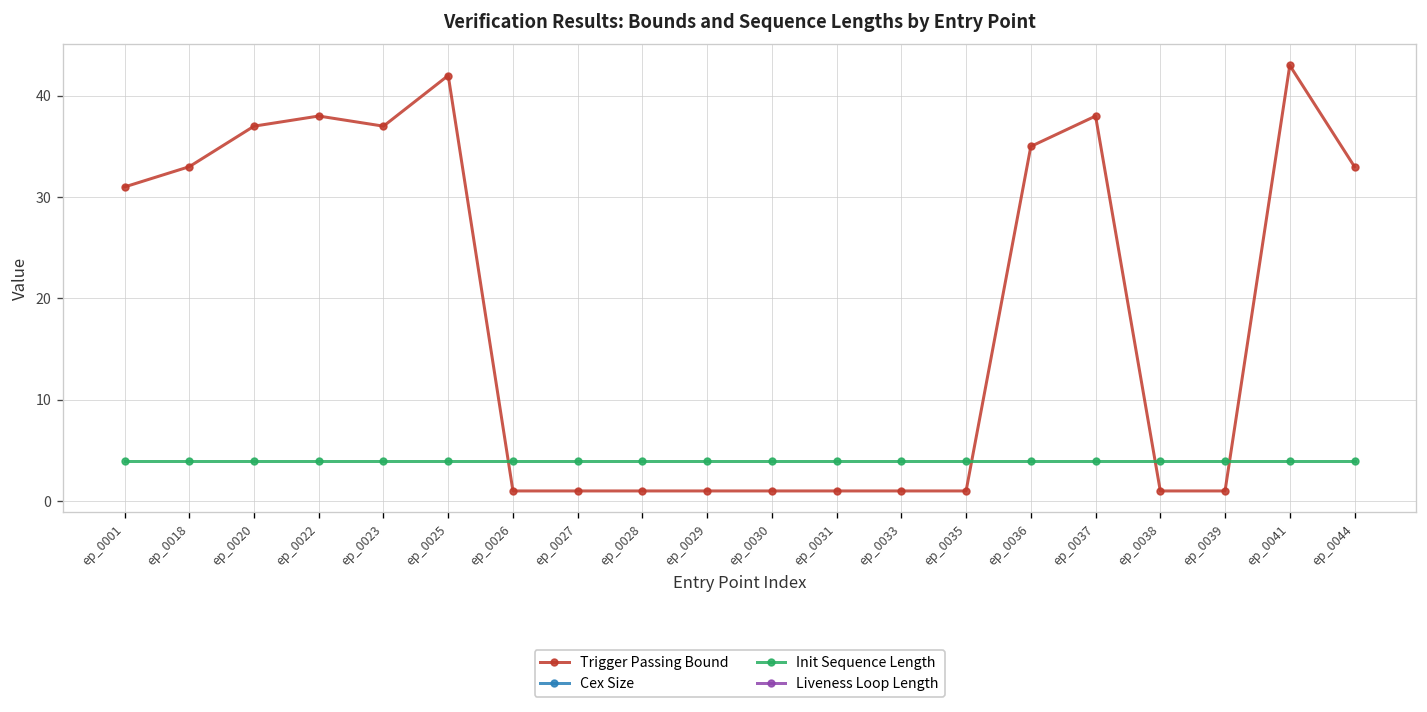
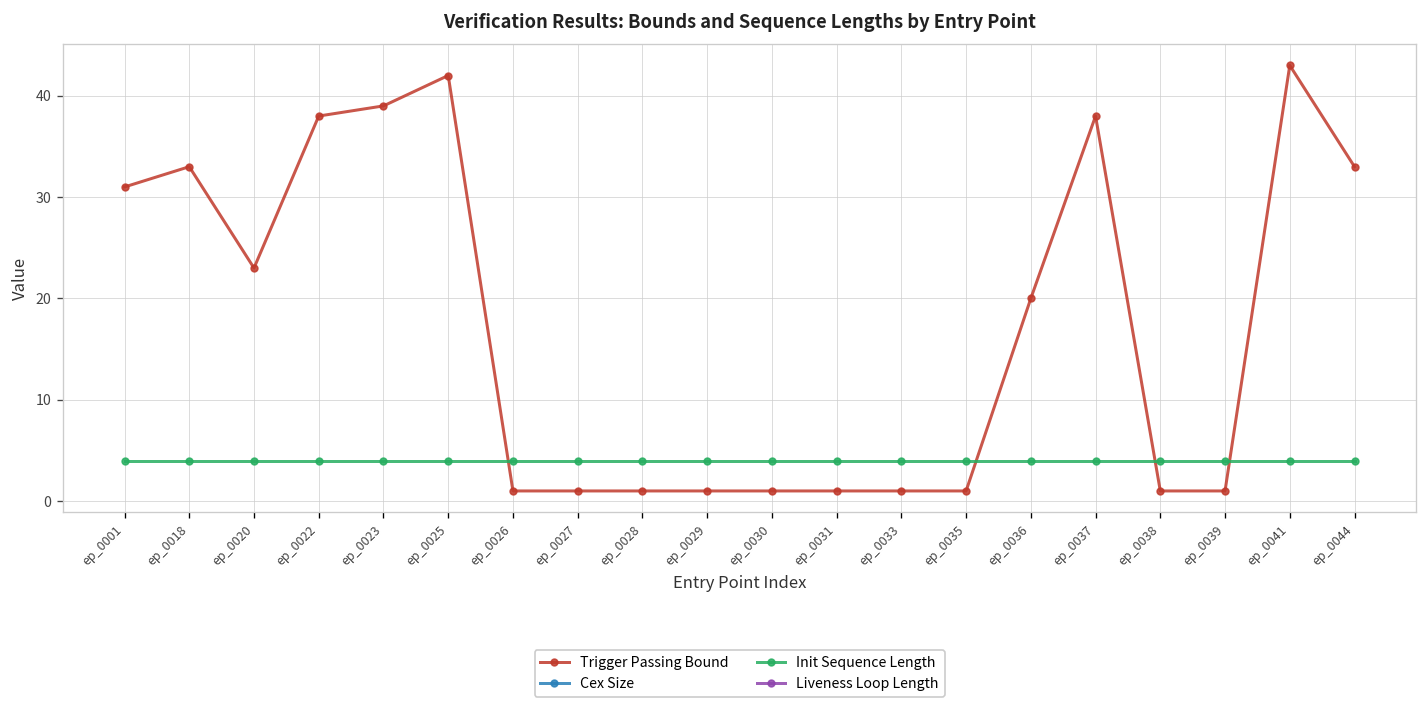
Trigger Passing Bound, ep_0020: 37 -> 23
Trigger Passing Bound, ep_0023: 37 -> 39
Trigger Passing Bound, ep_0036: 35 -> 20
